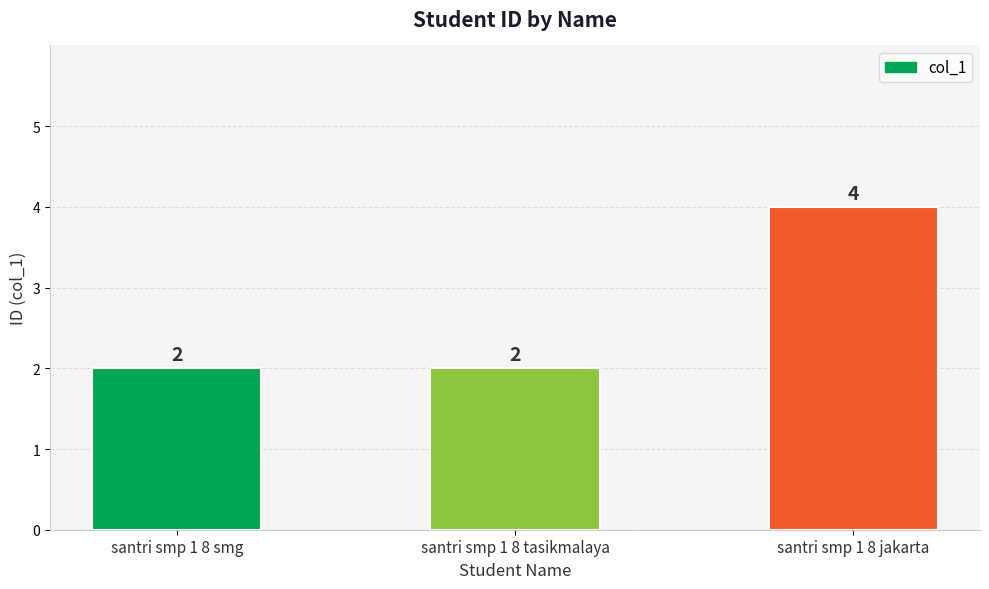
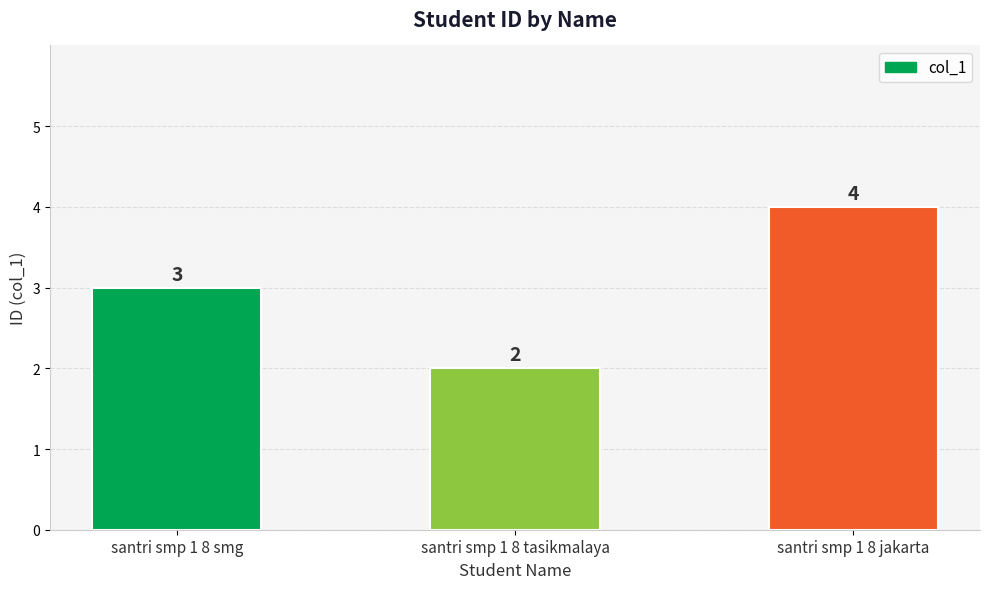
santri smp 1 8 smg: 2 -> 3
